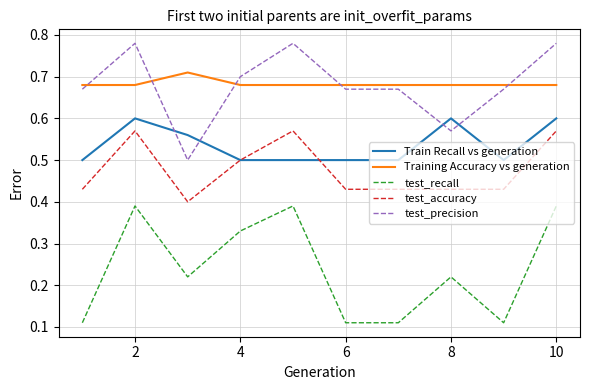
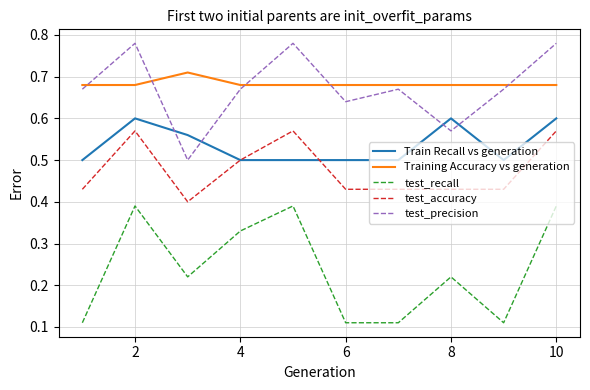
test_precision, 4: 0.70 -> 0.67
test_precision, 6: 0.67 -> 0.64
